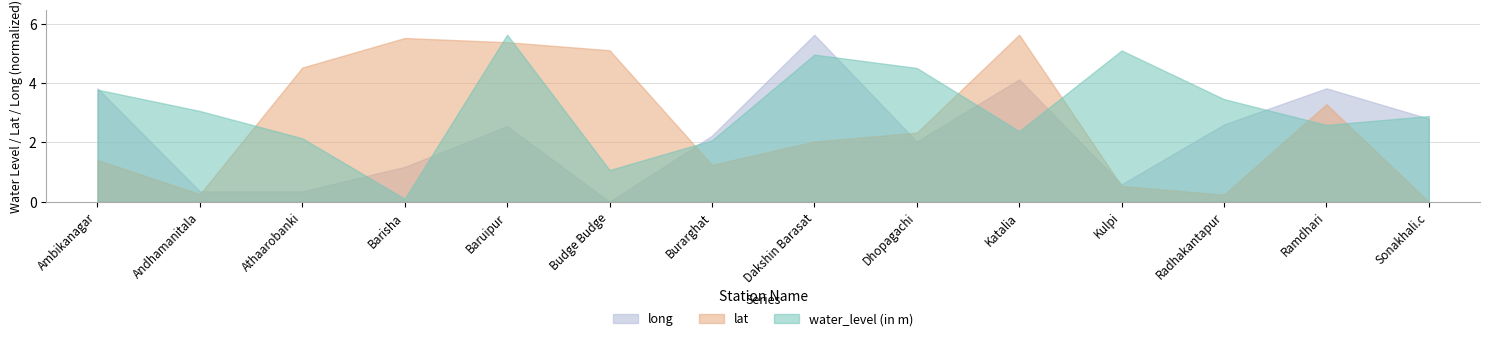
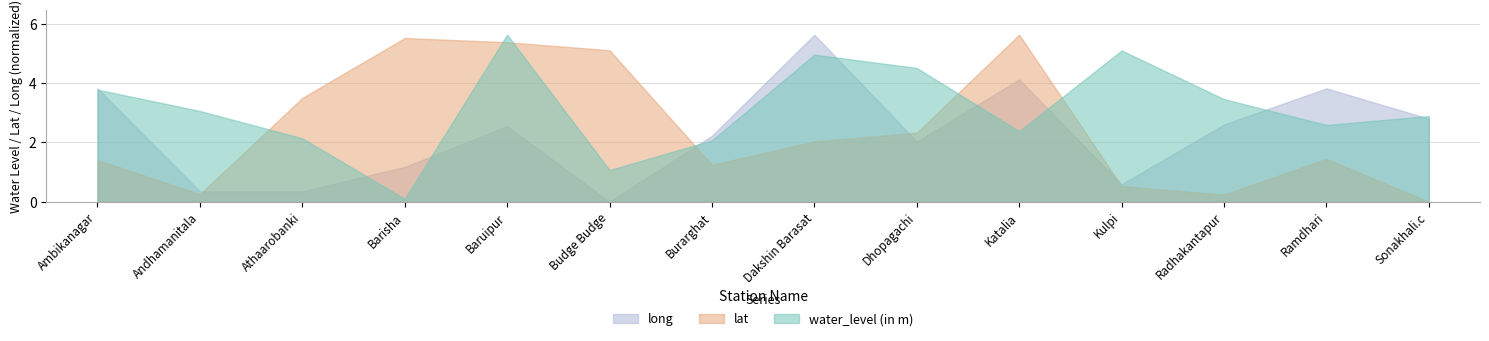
lat, Athaarobanki: 4.5 -> 3.5
lat, Ramdhari: 3.3 -> 1.4
